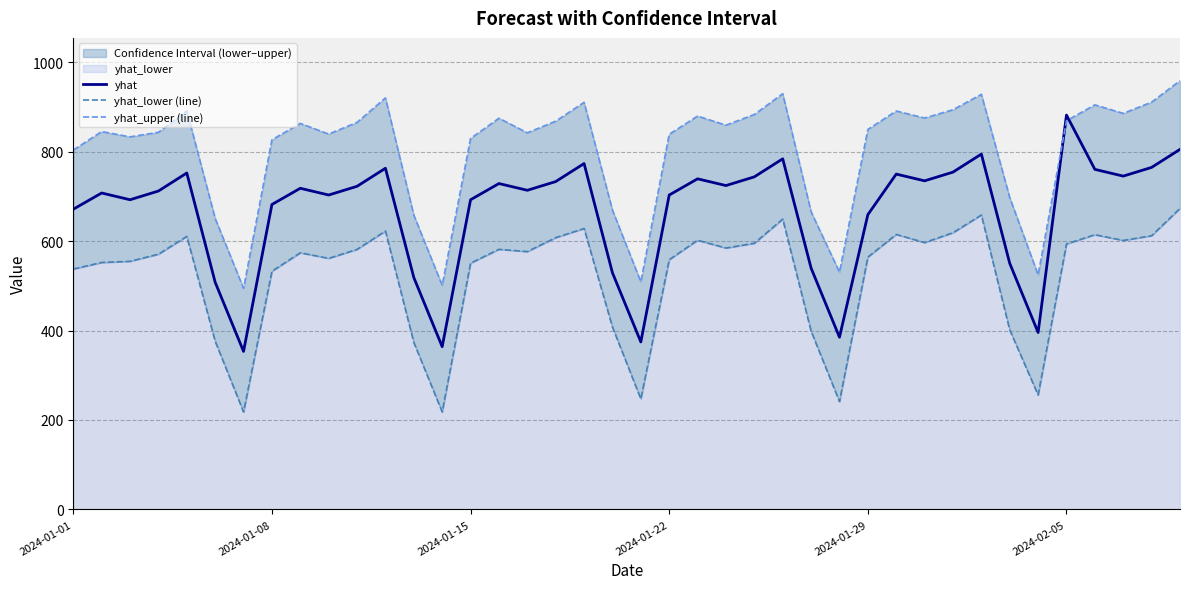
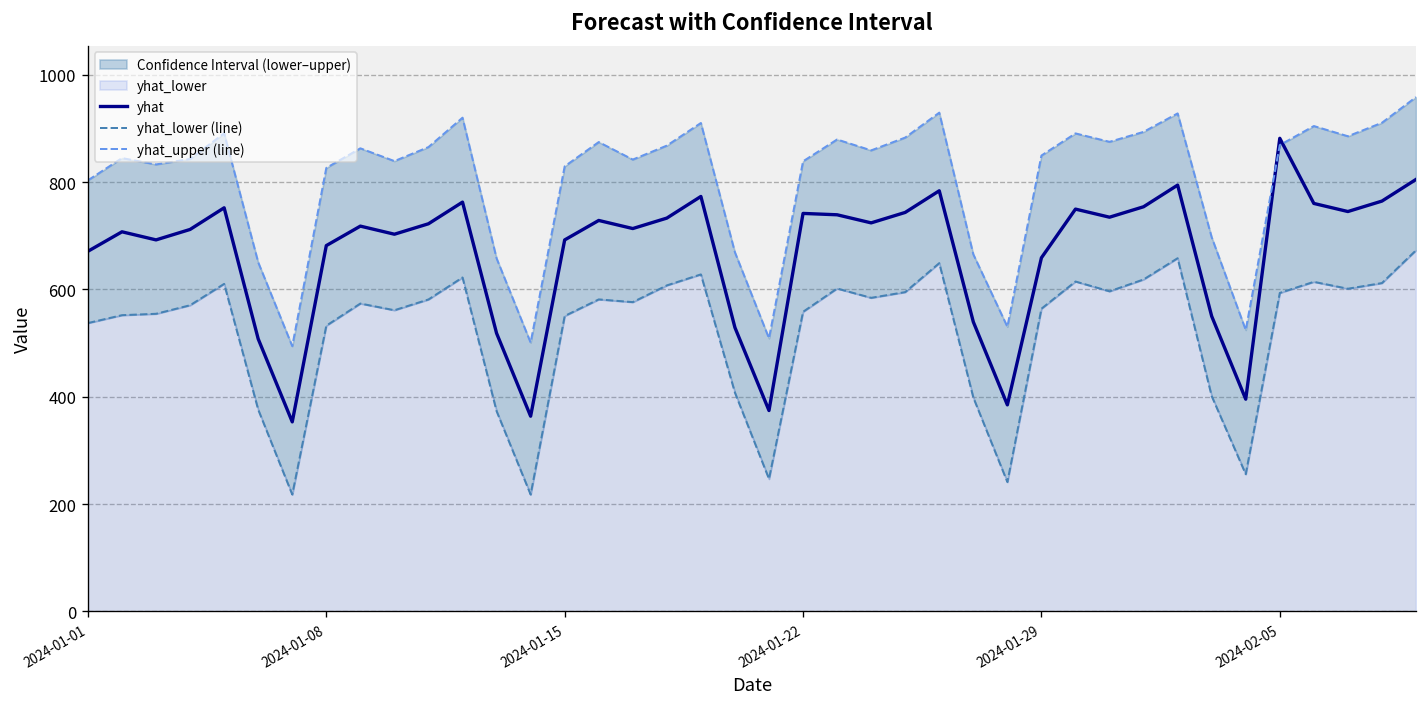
yhat, 2024-01-22: 700 -> 740
